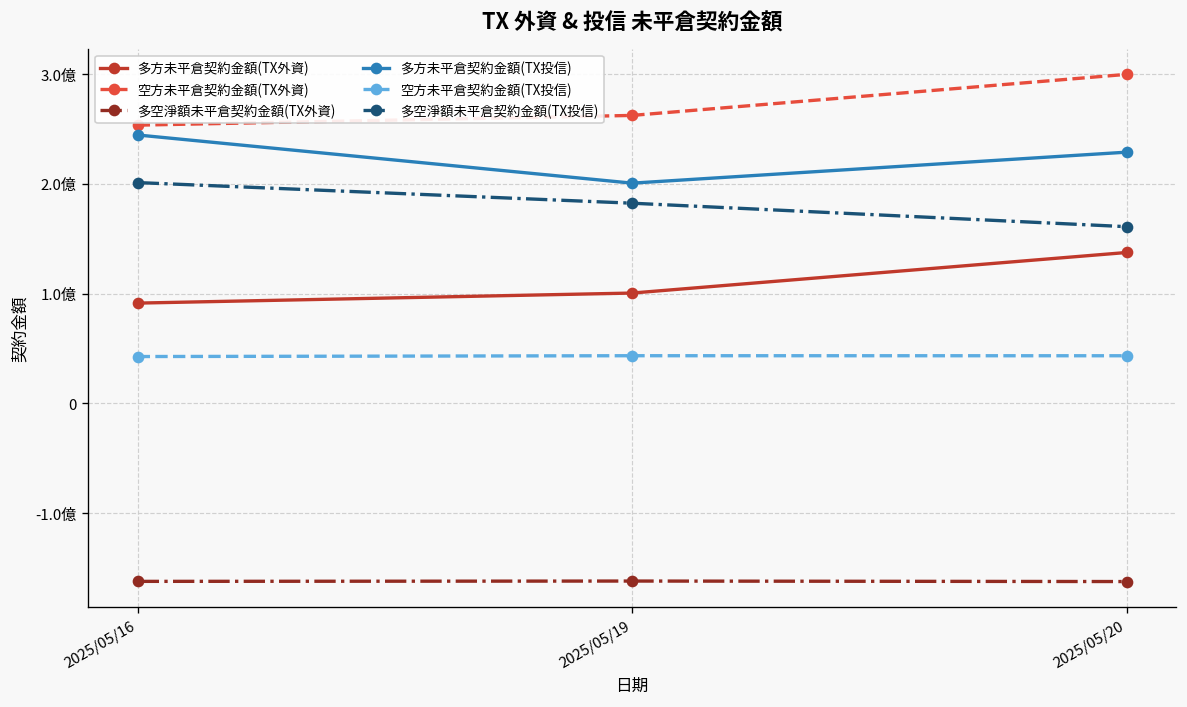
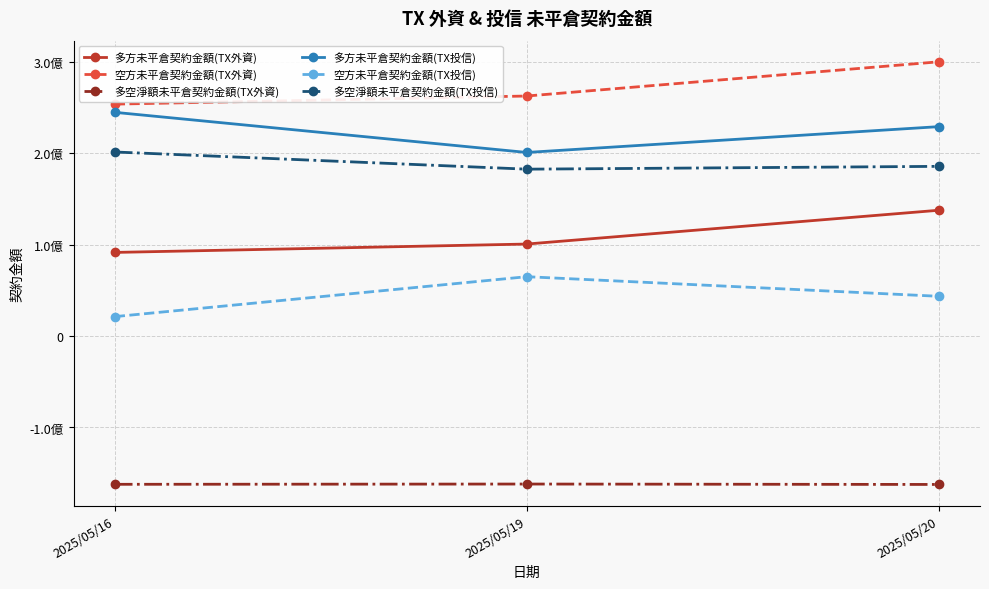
空方未平倉契約金額(TX投信), 2025/05/16: 0.4億 -> 0.2億
空方未平倉契約金額(TX投信), 2025/05/19: 0.4億 -> 0.6億
多空淨額未平倉契約金額(TX投信), 2025/05/20: 1.6億 -> 1.9億
